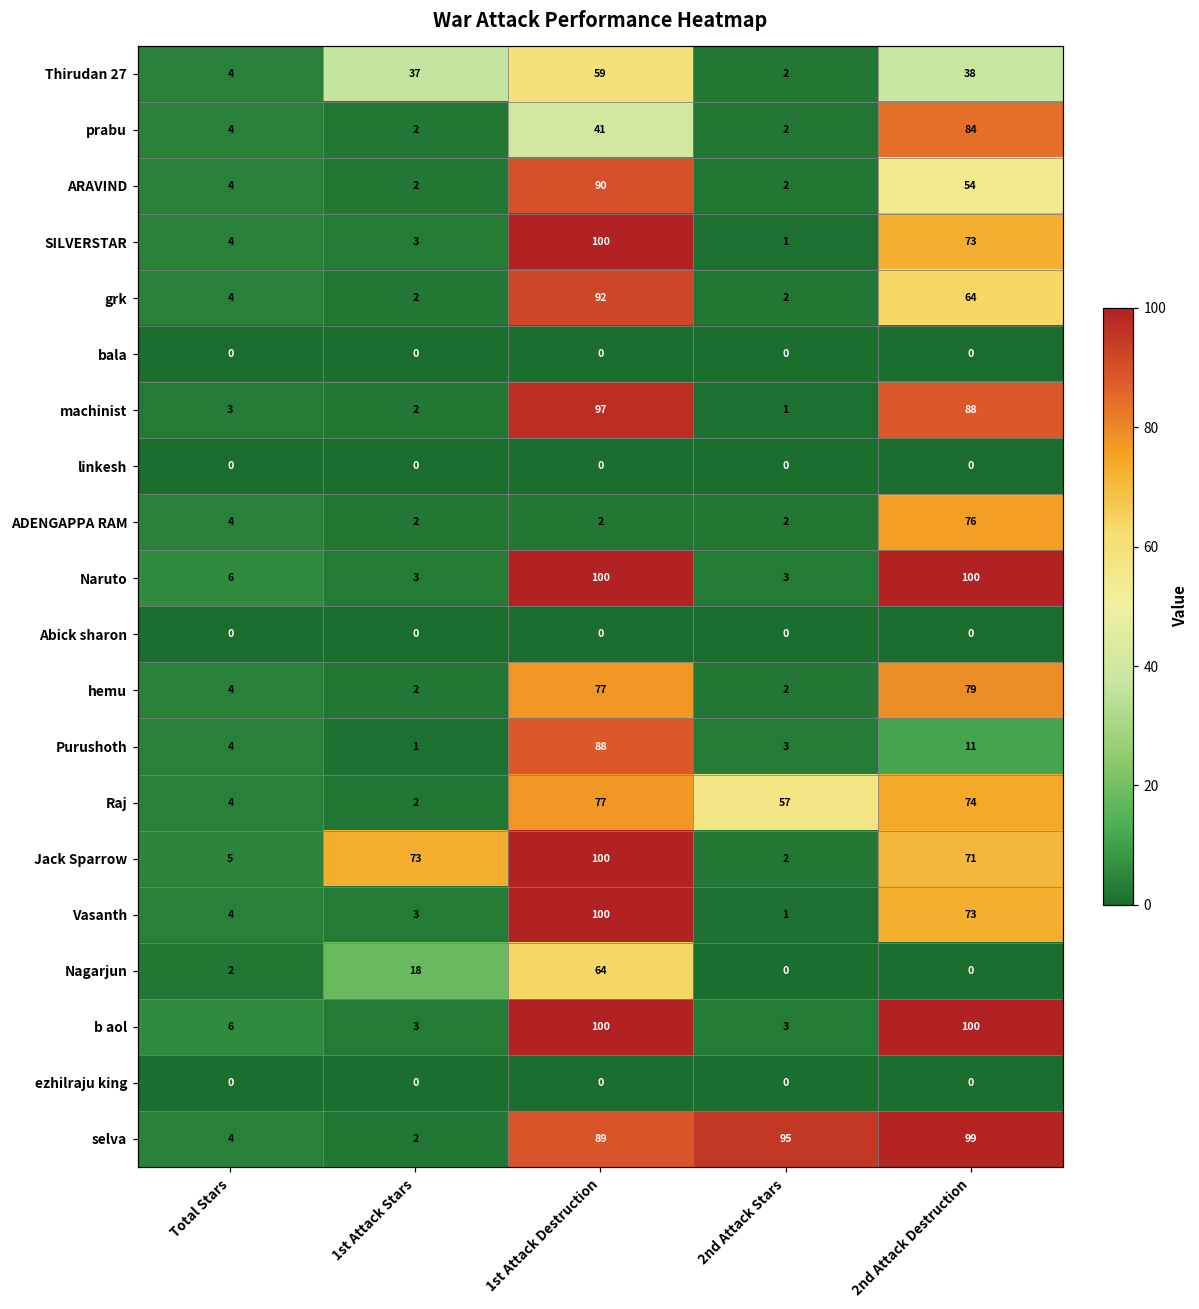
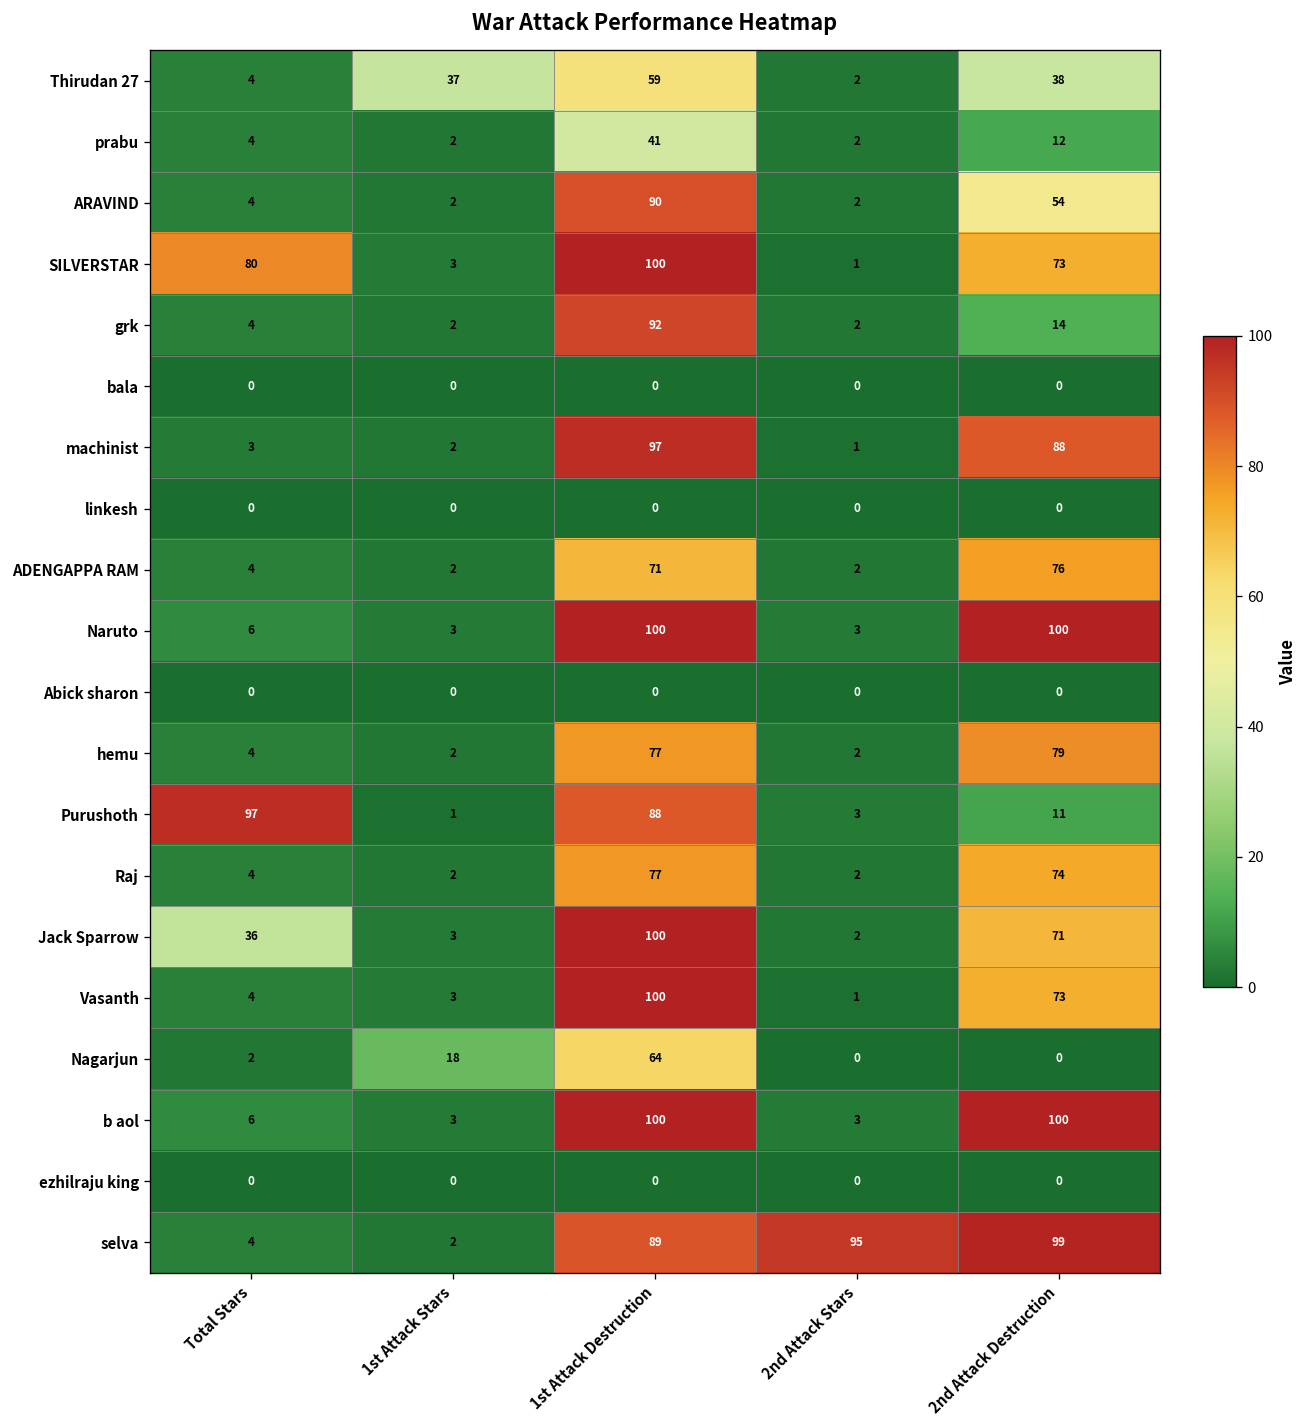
prabu, 2nd Attack Destruction: 84 -> 12
SILVERSTAR, Total Stars: 4 -> 80
grk, 2nd Attack Destruction: 64 -> 14
ADENGAPPA RAM, 1st Attack Destruction: 2 -> 71
Purushoth, Total Stars: 4 -> 97
Raj, 2nd Attack Stars: 57 -> 2
Jack Sparrow, Total Stars: 5 -> 36
Jack Sparrow, 1st Attack Stars: 73 -> 3
